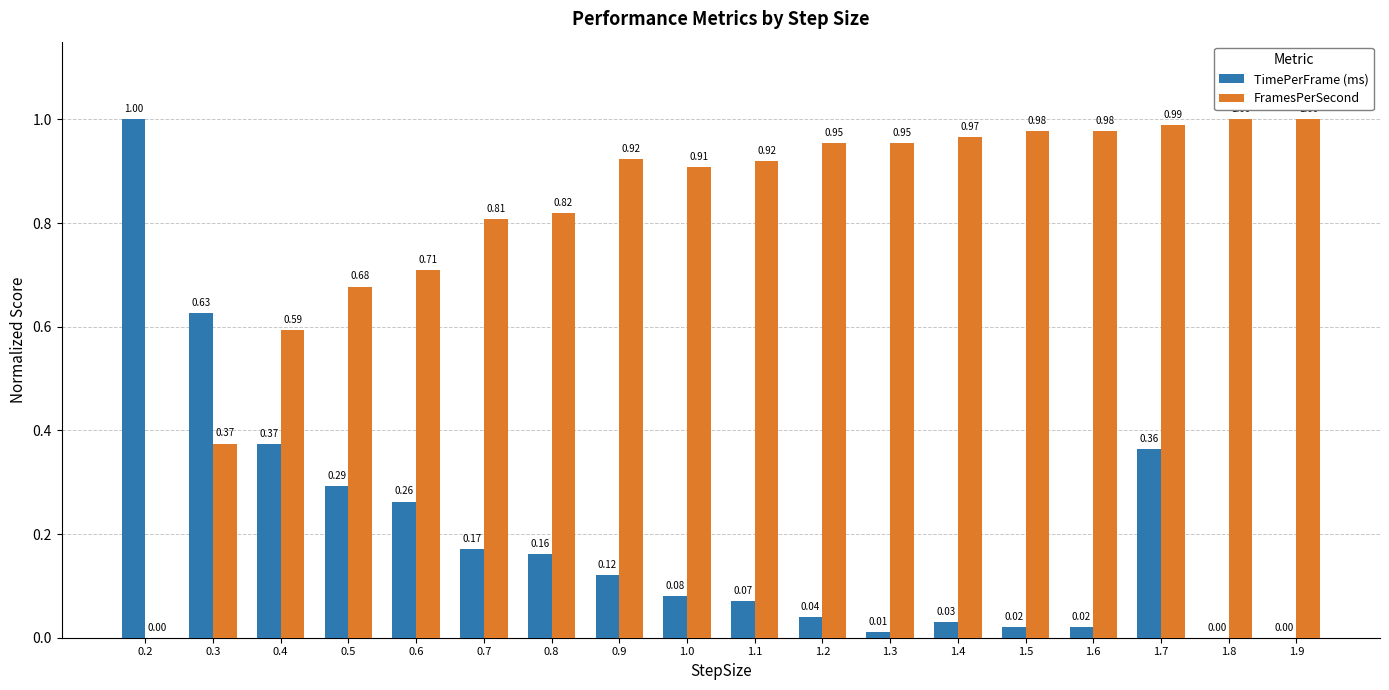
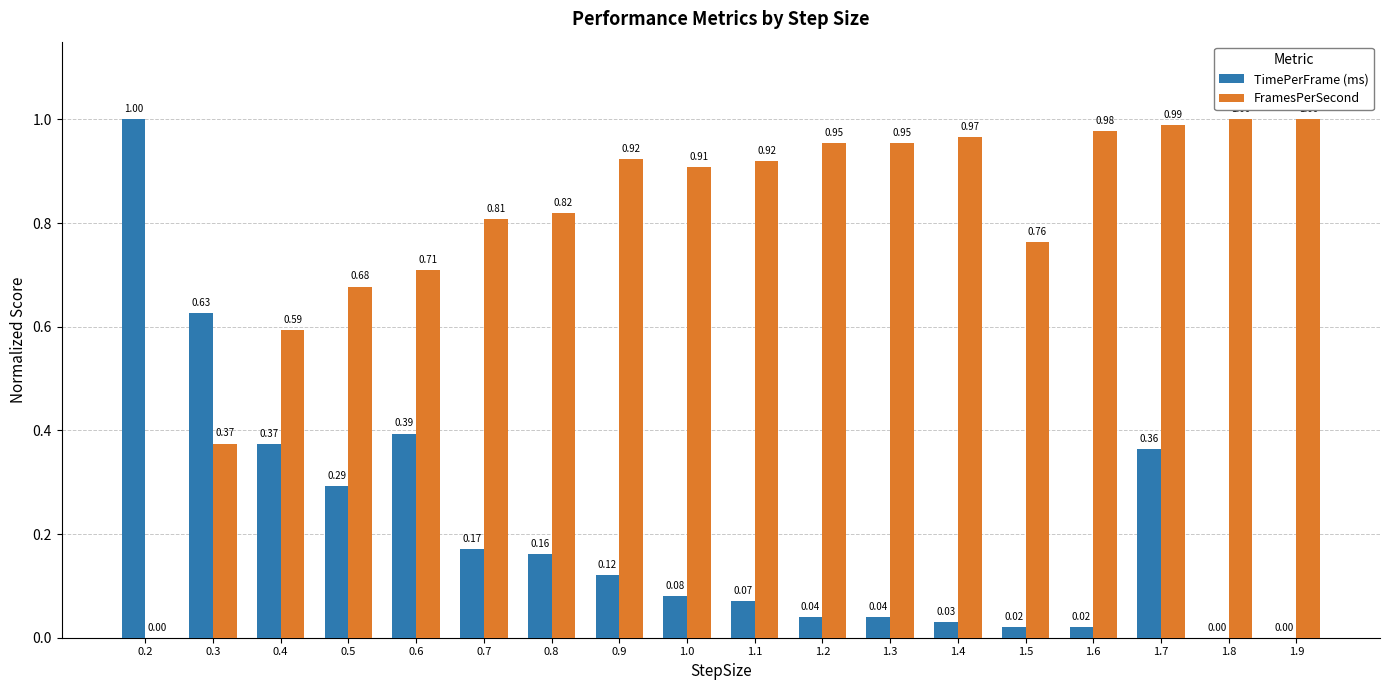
TimePerFrame (ms), 0.6: 0.26 -> 0.39
TimePerFrame (ms), 1.3: 0.01 -> 0.04
FramesPerSecond, 1.5: 0.98 -> 0.76
